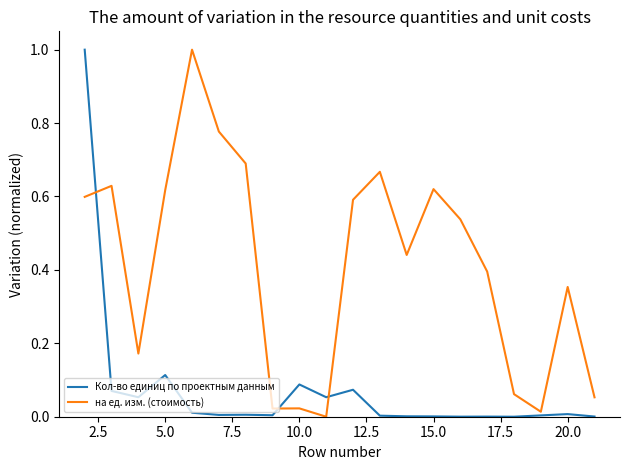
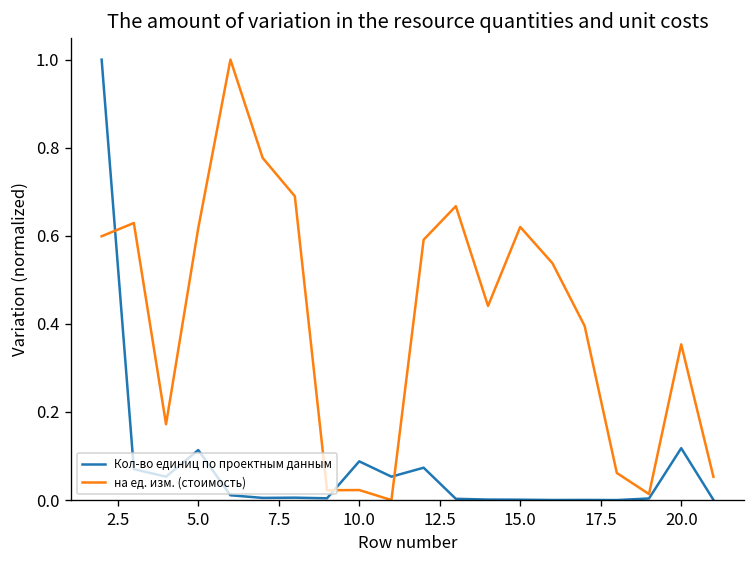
Кол-во единиц по проектным данным, 20.0: 0.01 -> 0.12
